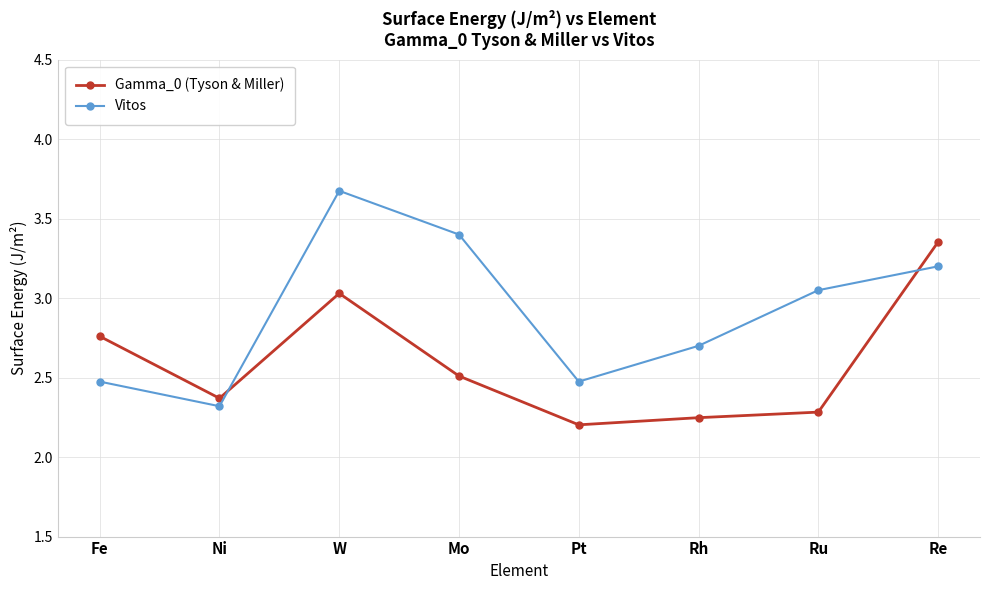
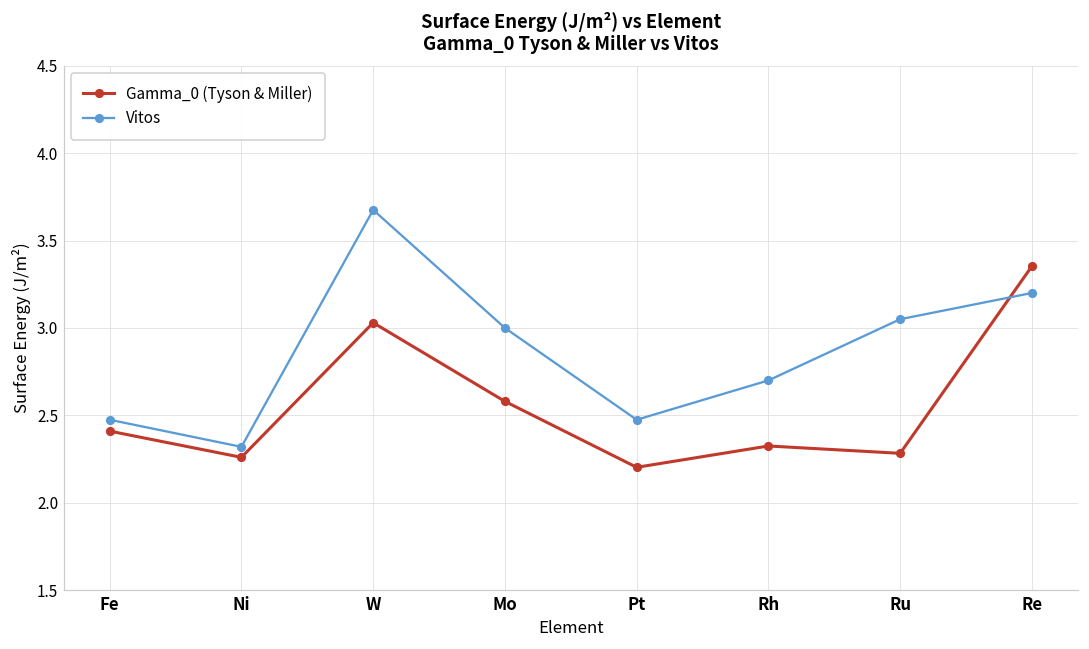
Gamma_0 (Tyson & Miller), Fe: 2.76 -> 2.41
Gamma_0 (Tyson & Miller), Ni: 2.37 -> 2.26
Gamma_0 (Tyson & Miller), Mo: 2.51 -> 2.58
Vitos, Mo: 3.4 -> 3.0
Gamma_0 (Tyson & Miller), Rh: 2.25 -> 2.33
